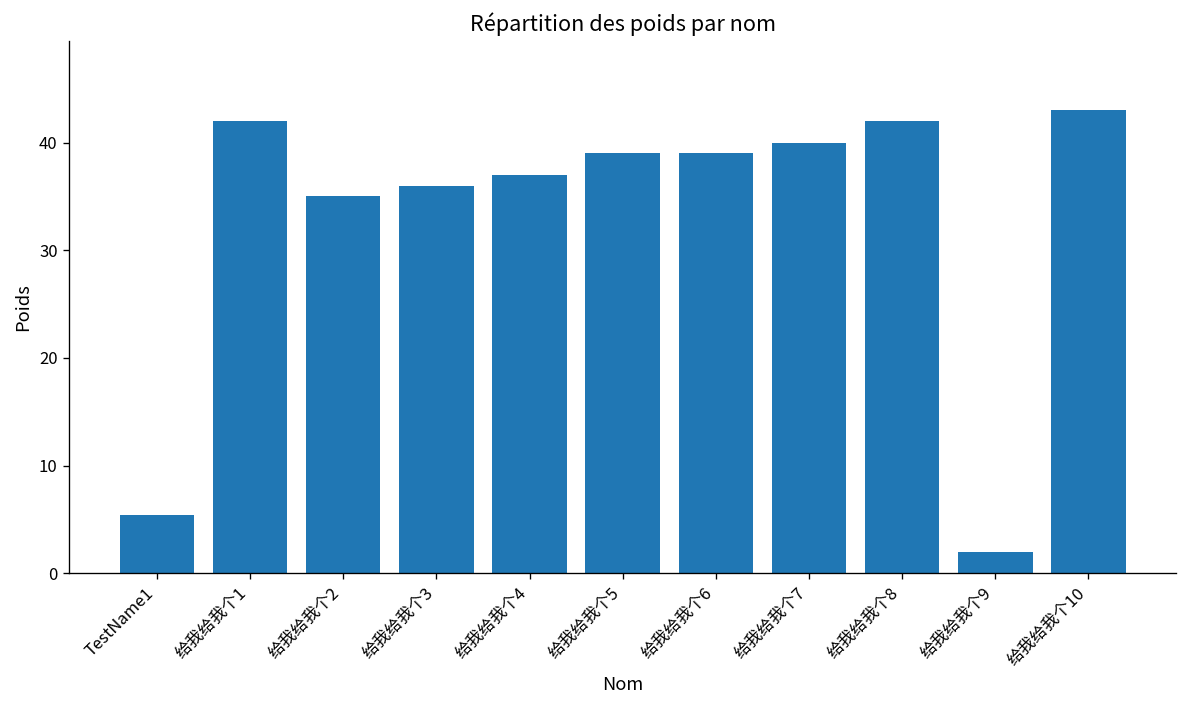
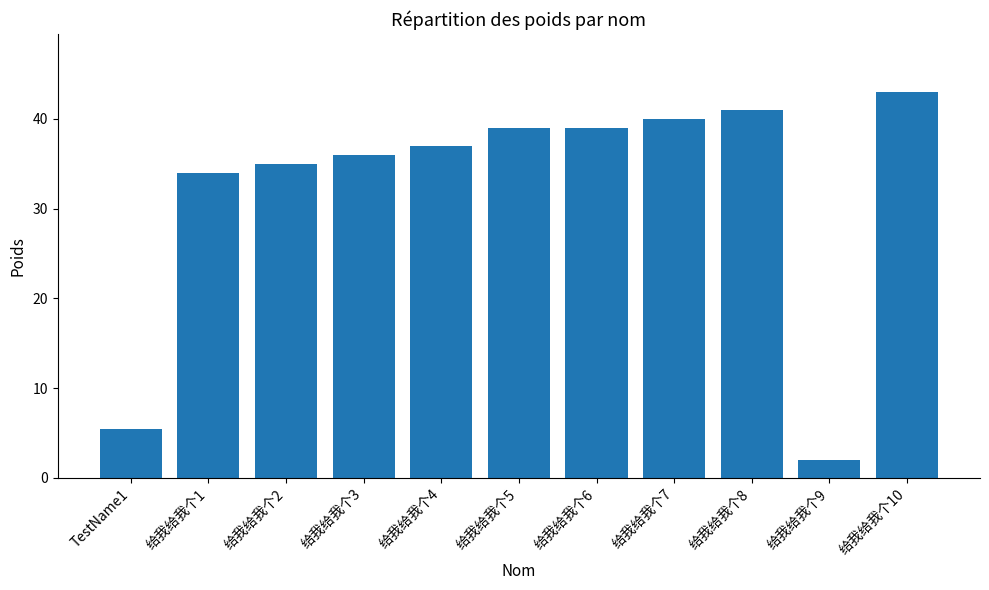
给我给我个1: 42 -> 34
给我给我个8: 42 -> 41
